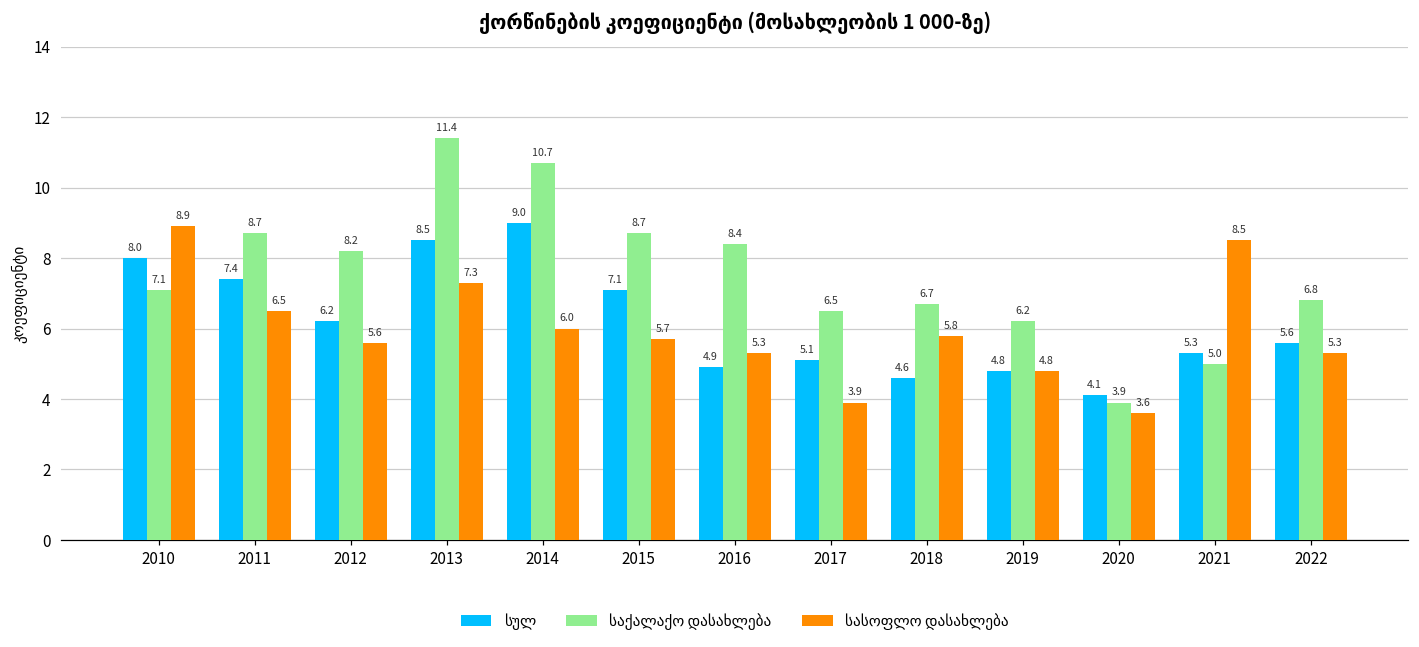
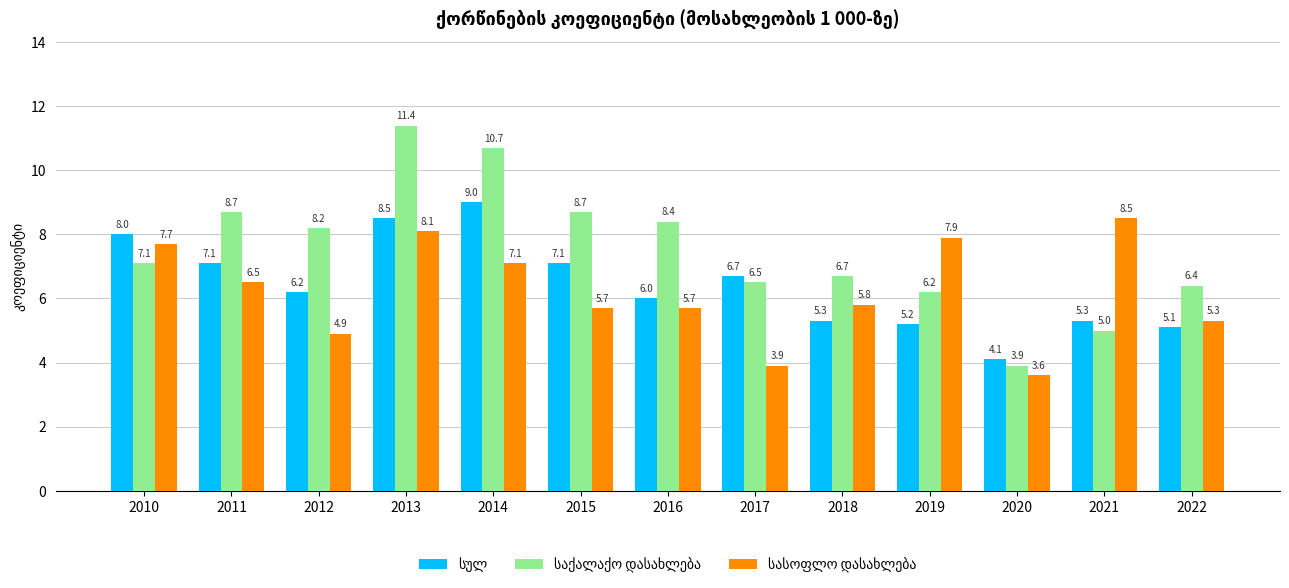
სასოფლო დასახლება, 2010: 8.9 -> 7.7
სულ, 2011: 7.4 -> 7.1
სასოფლო დასახლება, 2012: 5.6 -> 4.9
სასოფლო დასახლება, 2013: 7.3 -> 8.1
სასოფლო დასახლება, 2014: 6.0 -> 7.1
სულ, 2016: 4.9 -> 6.0
სასოფლო დასახლება, 2016: 5.3 -> 5.7
სულ, 2017: 5.1 -> 6.7
სულ, 2018: 4.6 -> 5.3
სულ, 2019: 4.8 -> 5.2
სასოფლო დასახლება, 2019: 4.8 -> 7.9
სულ, 2022: 5.6 -> 5.1
საქალაქო დასახლება, 2022: 6.8 -> 6.4
